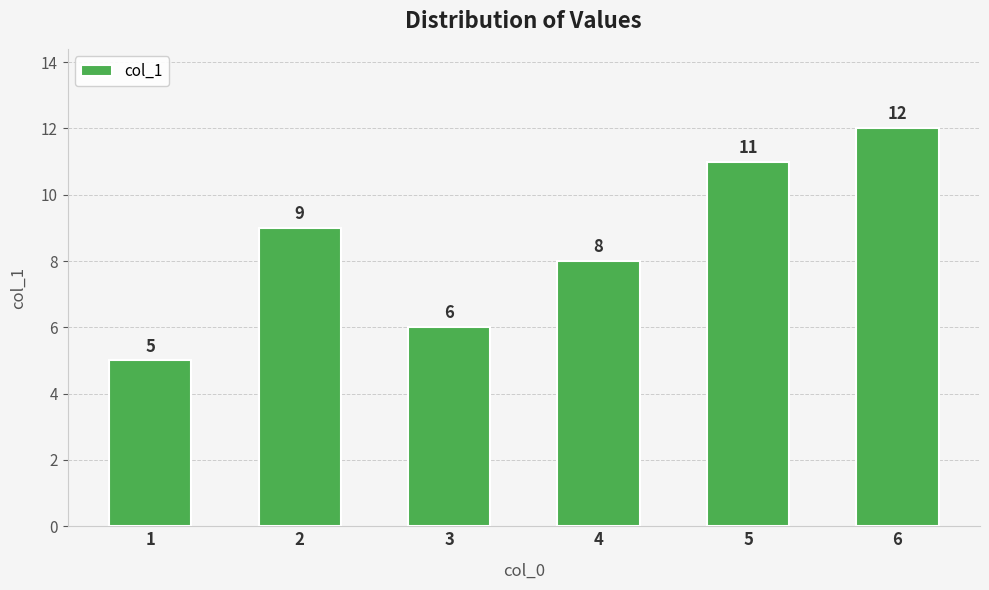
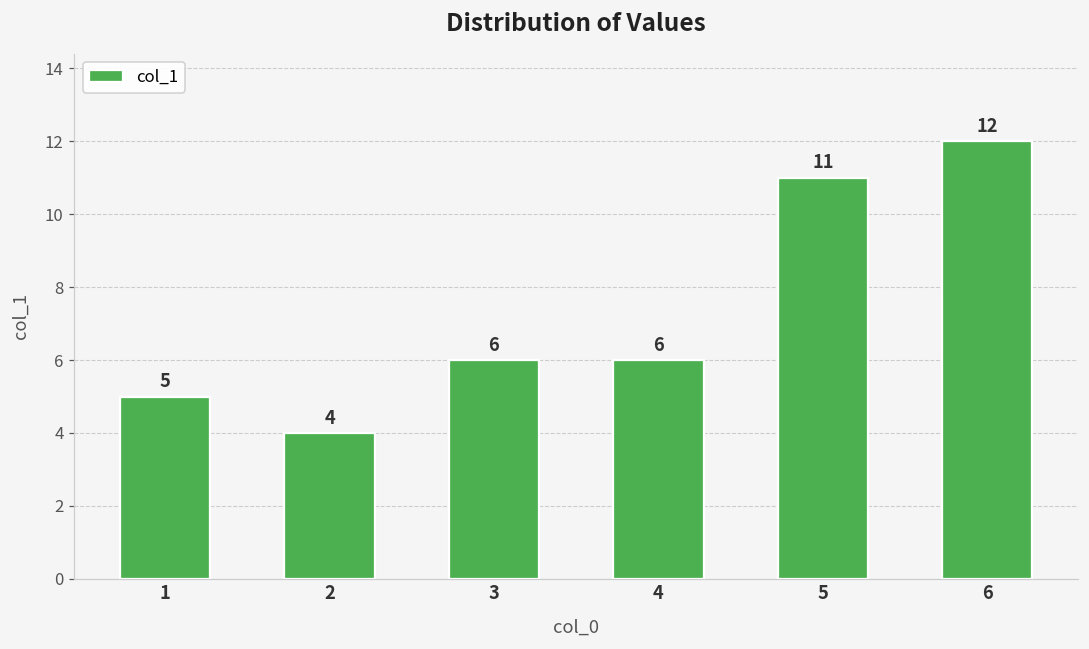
2: 9 -> 4
4: 8 -> 6
